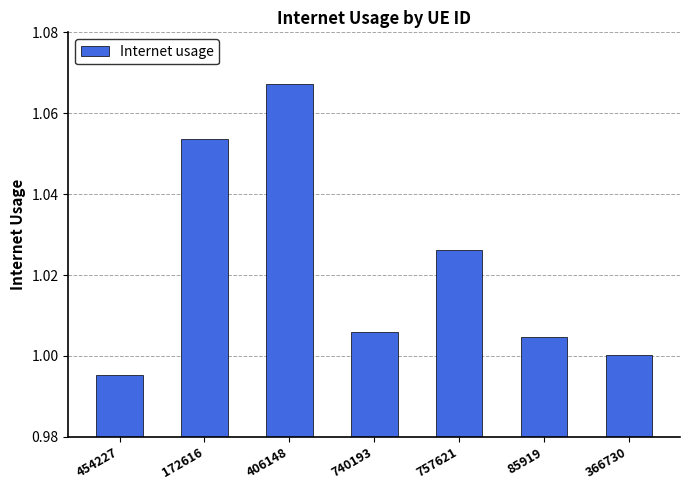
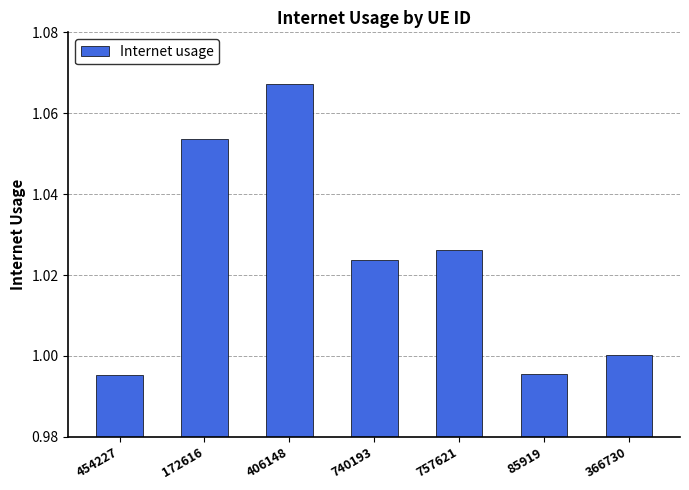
740193: 1.006 -> 1.024
85919: 1.005 -> 0.996
